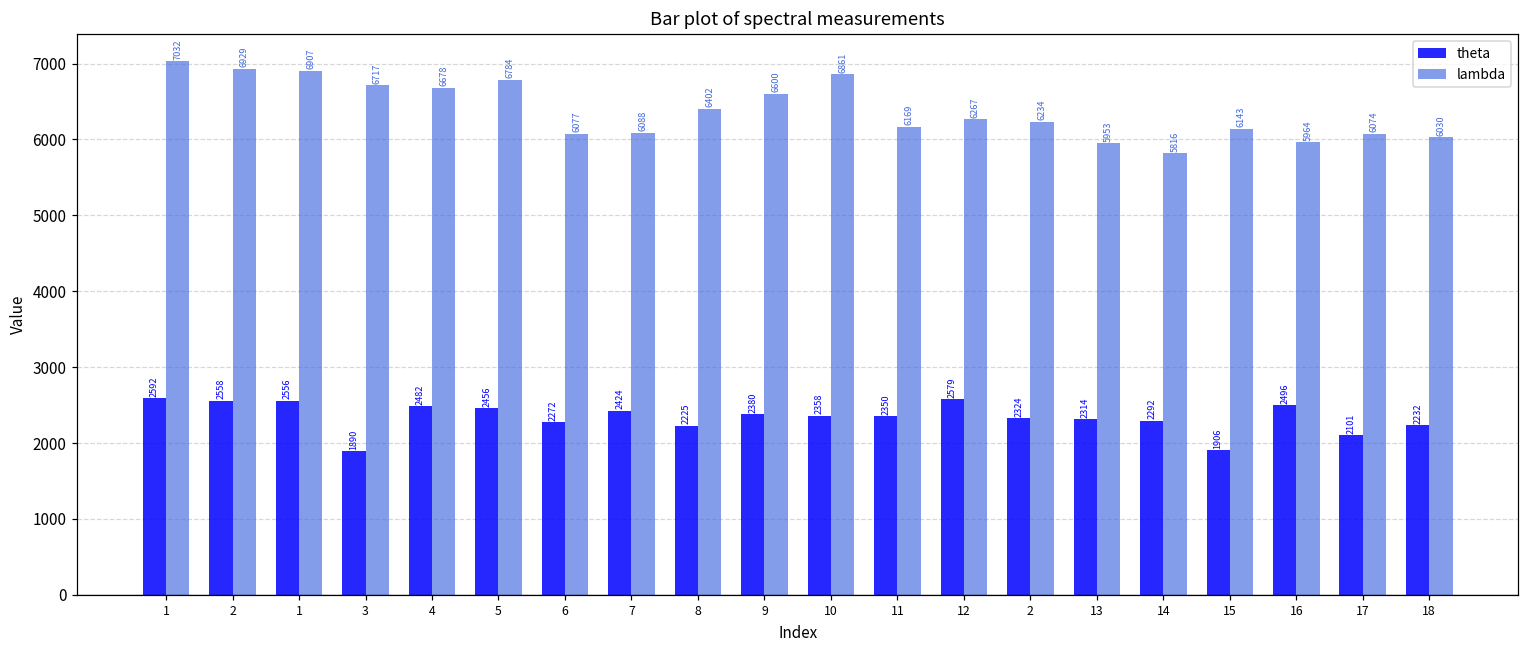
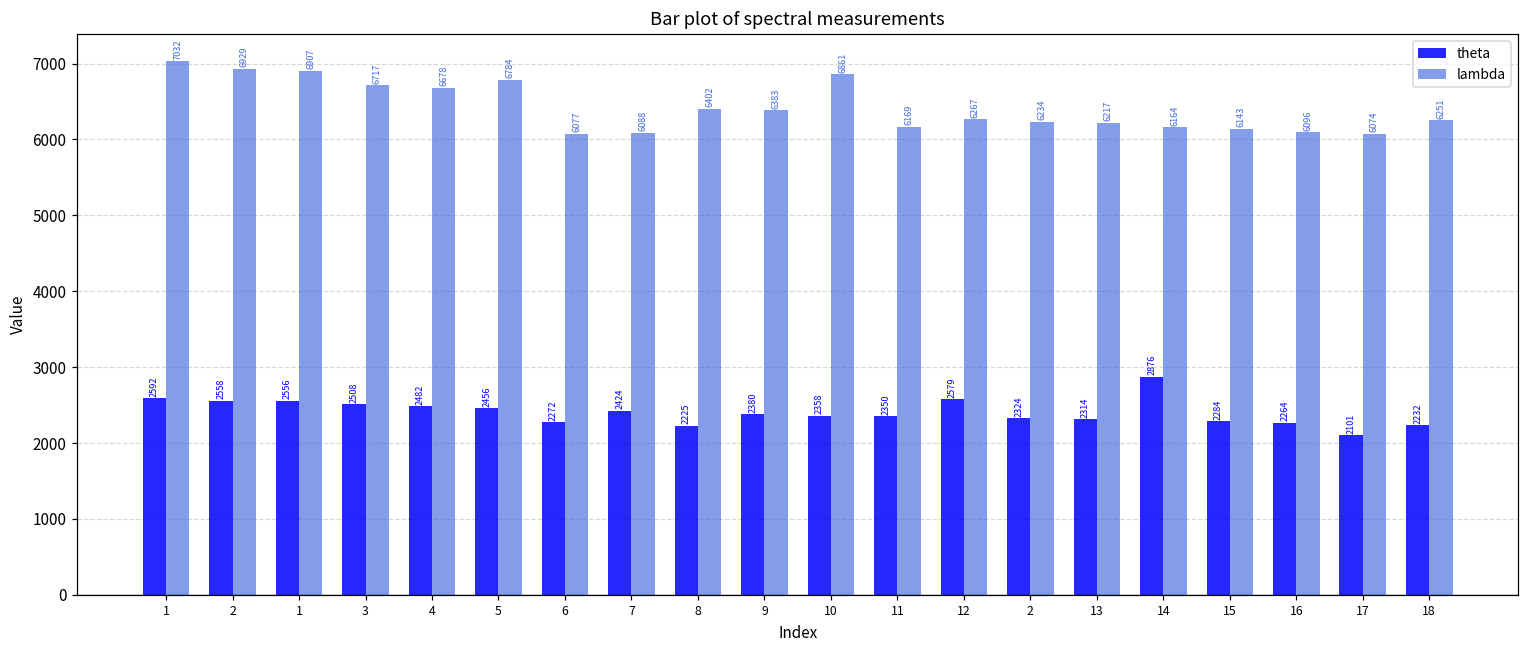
theta, 3: 1890 -> 2508
lambda, 9: 6600 -> 6383
lambda, 13: 5953 -> 6217
theta, 14: 2292 -> 2876
lambda, 14: 5816 -> 6164
theta, 15: 1906 -> 2284
theta, 16: 2496 -> 2264
lambda, 16: 5964 -> 6096
lambda, 18: 6030 -> 6251
